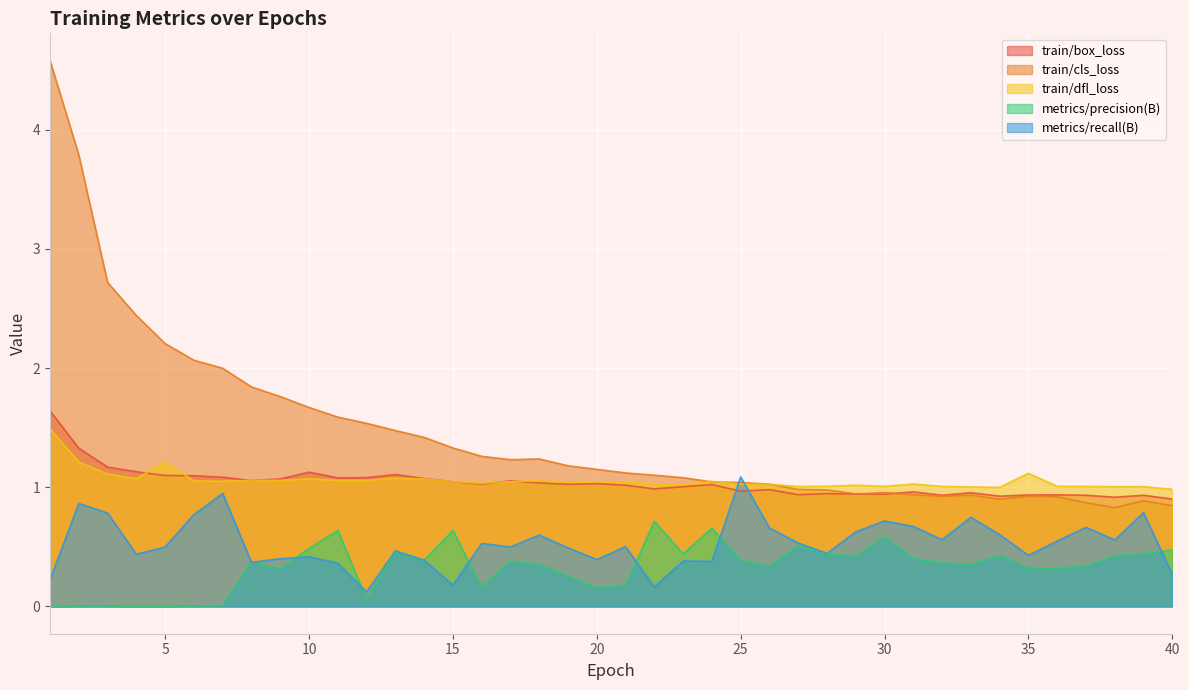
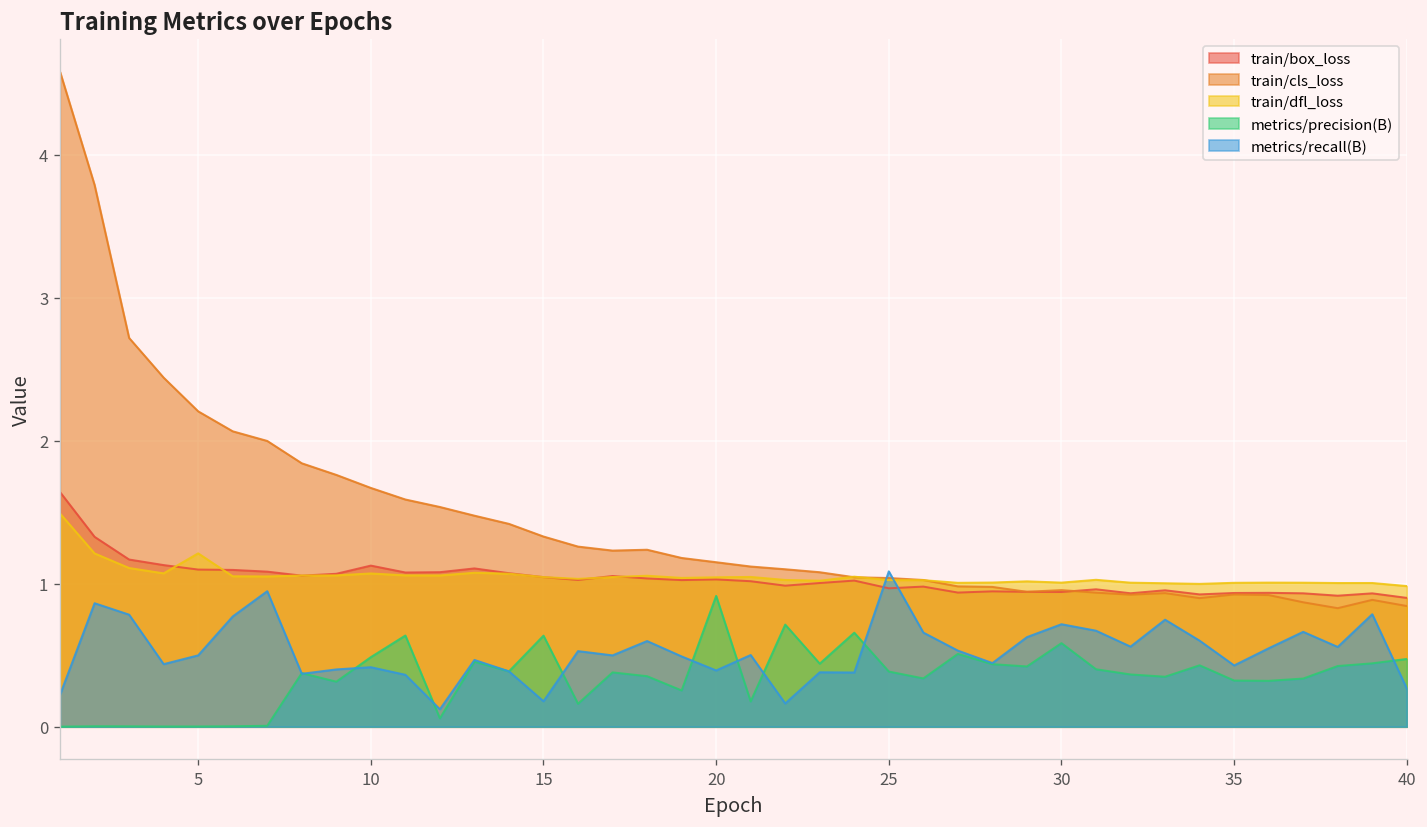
metrics/precision(B), 20: 0.16 -> 0.91
train/dfl_loss, 35: 1.12 -> 1.01
